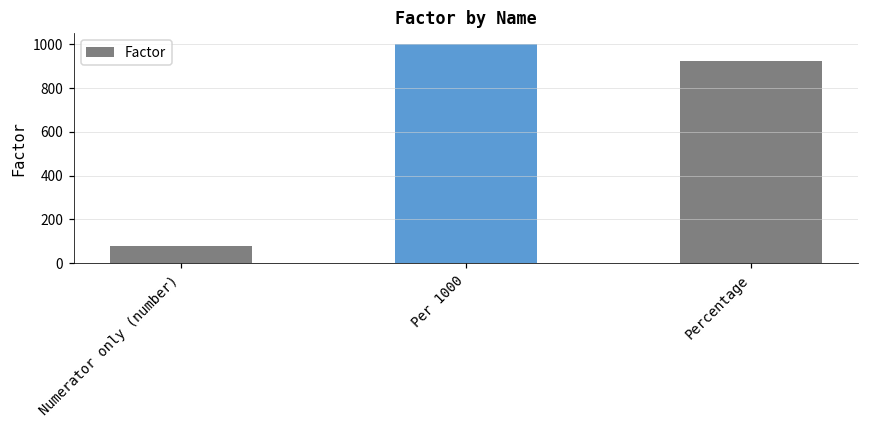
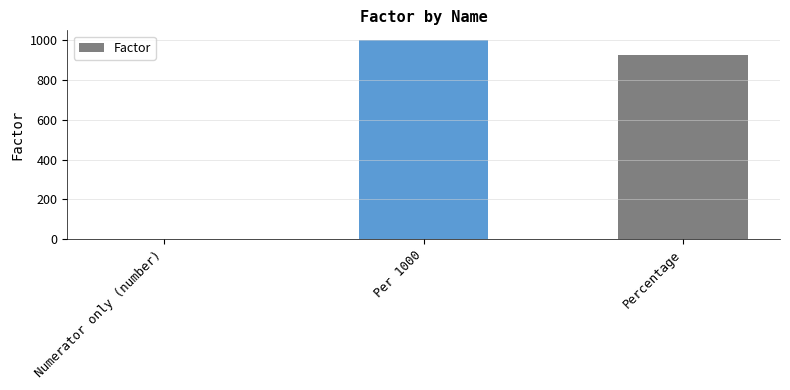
Numerator only (number): 80 -> 0
